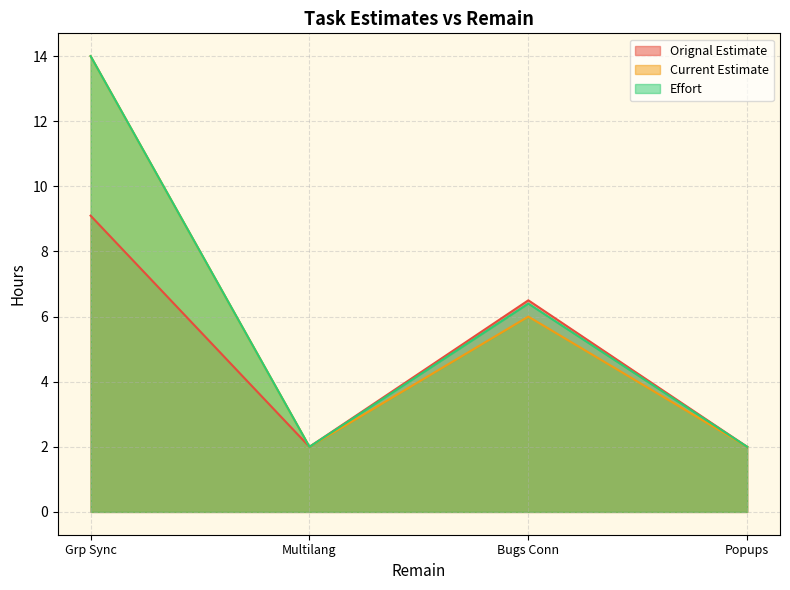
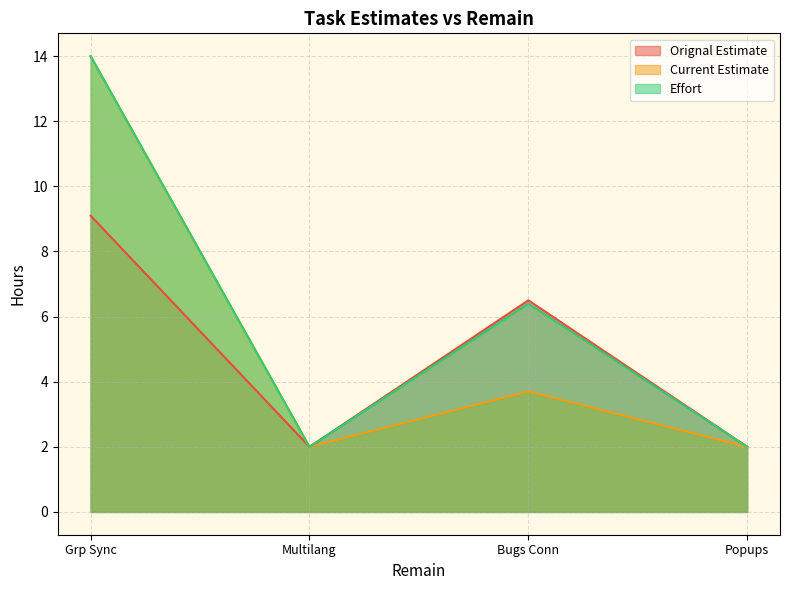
Current Estimate, Bugs Conn: 6.0 -> 3.7
